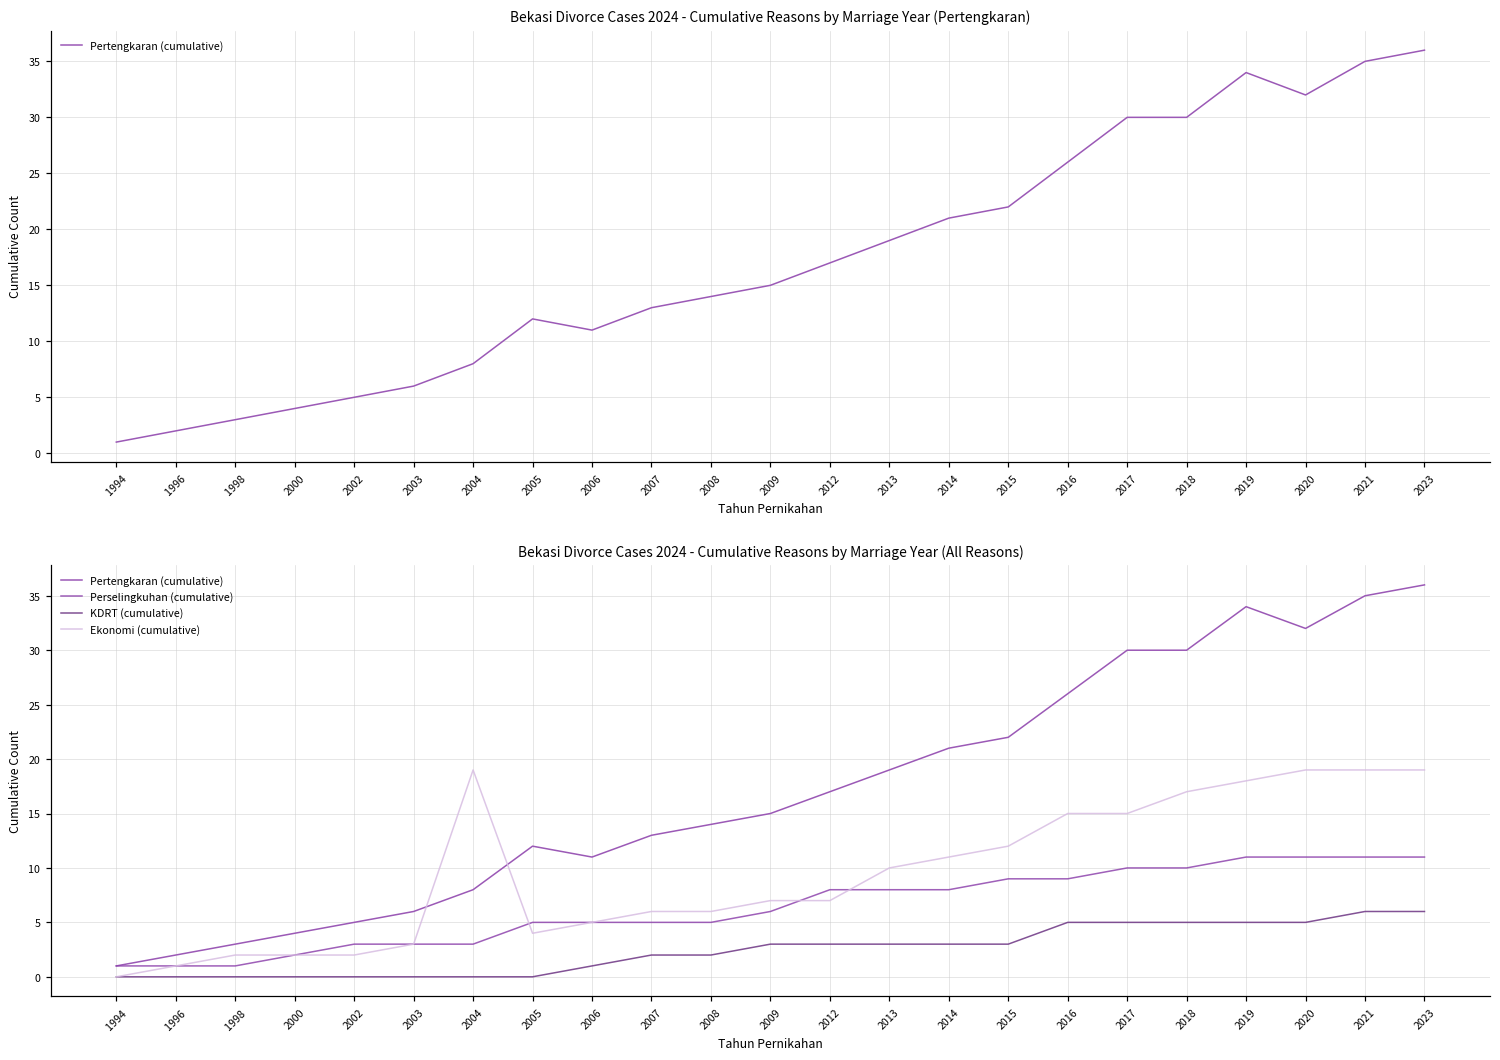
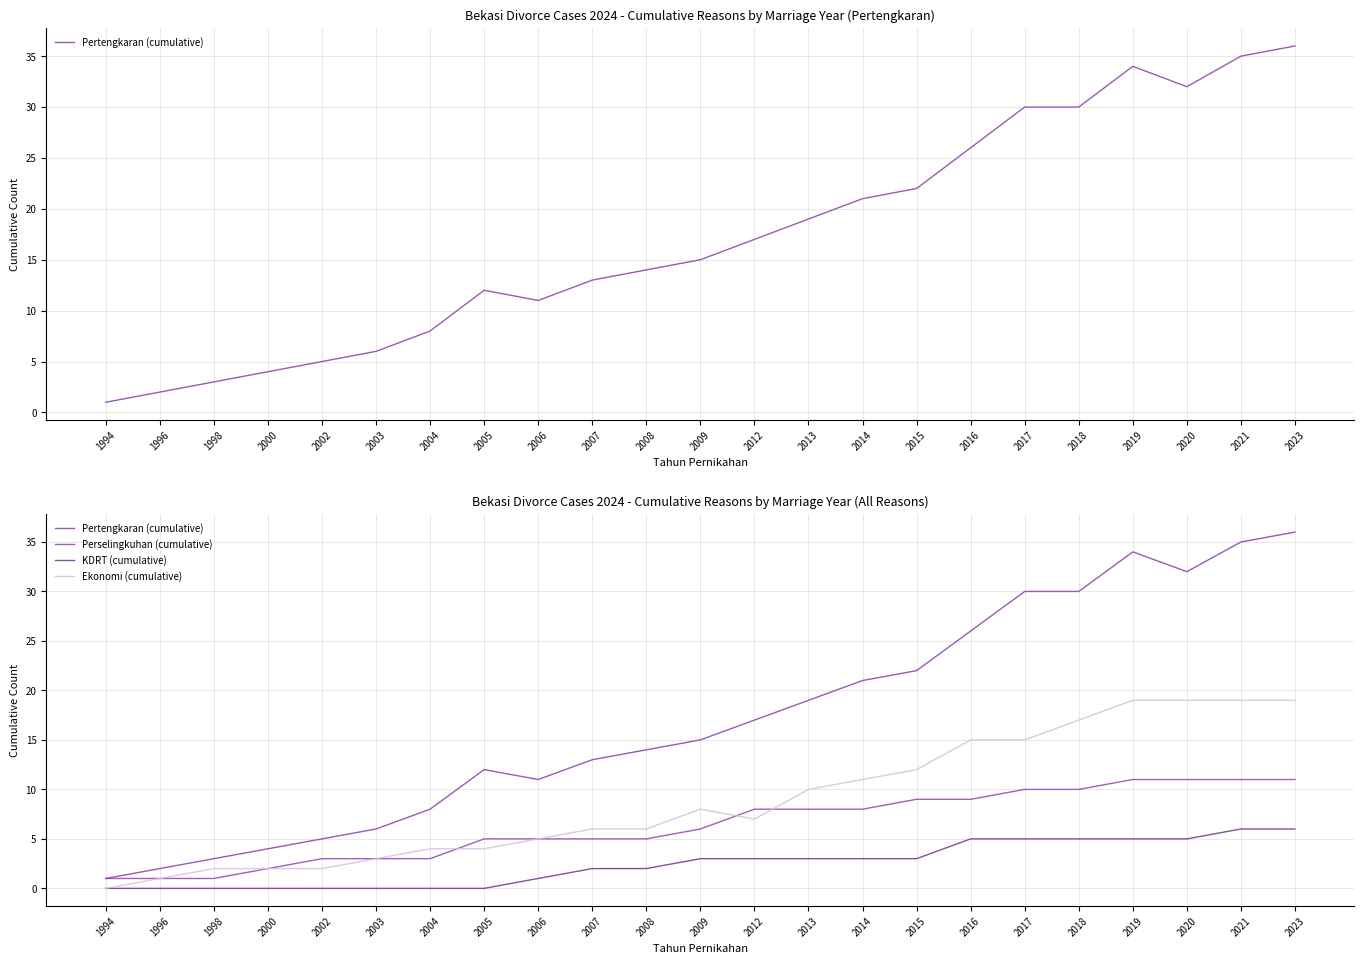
Bekasi Divorce Cases 2024 - Cumulative Reasons by Marriage Year (All Reasons), Ekonomi (cumulative), 2004: 19 -> 4
Bekasi Divorce Cases 2024 - Cumulative Reasons by Marriage Year (All Reasons), Ekonomi (cumulative), 2009: 7 -> 8
Bekasi Divorce Cases 2024 - Cumulative Reasons by Marriage Year (All Reasons), Ekonomi (cumulative), 2019: 18 -> 19
